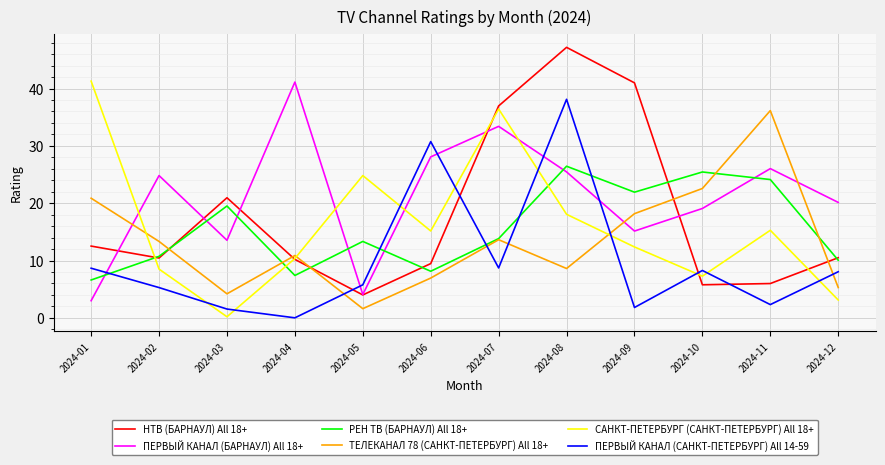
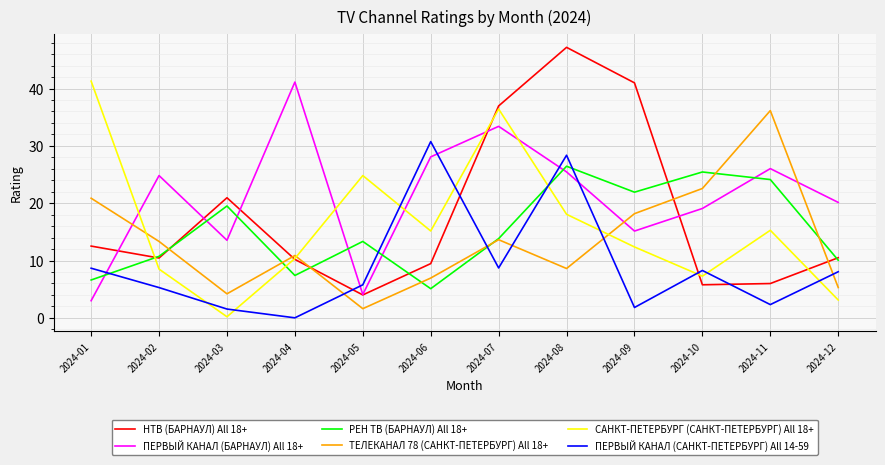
РЕН ТВ (БАРНАУЛ) All 18+, 2024-06: 8 -> 5
ПЕРВЫЙ КАНАЛ (САНКТ-ПЕТЕРБУРГ) All 14-59, 2024-08: 38 -> 28
